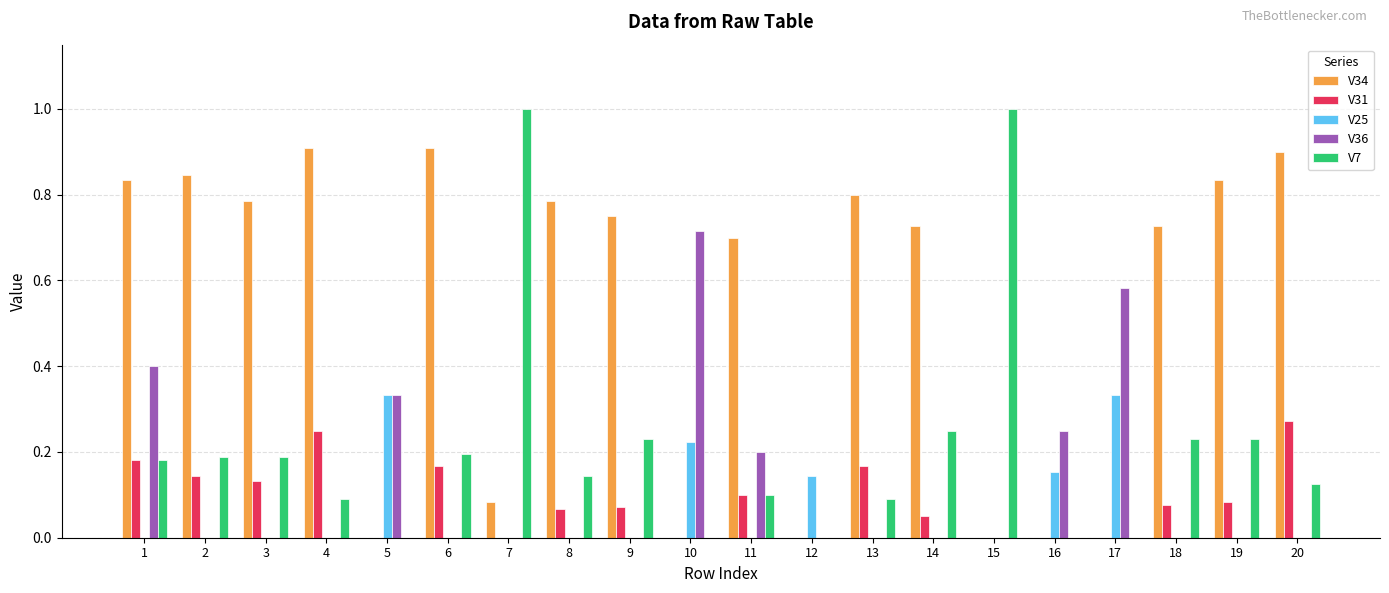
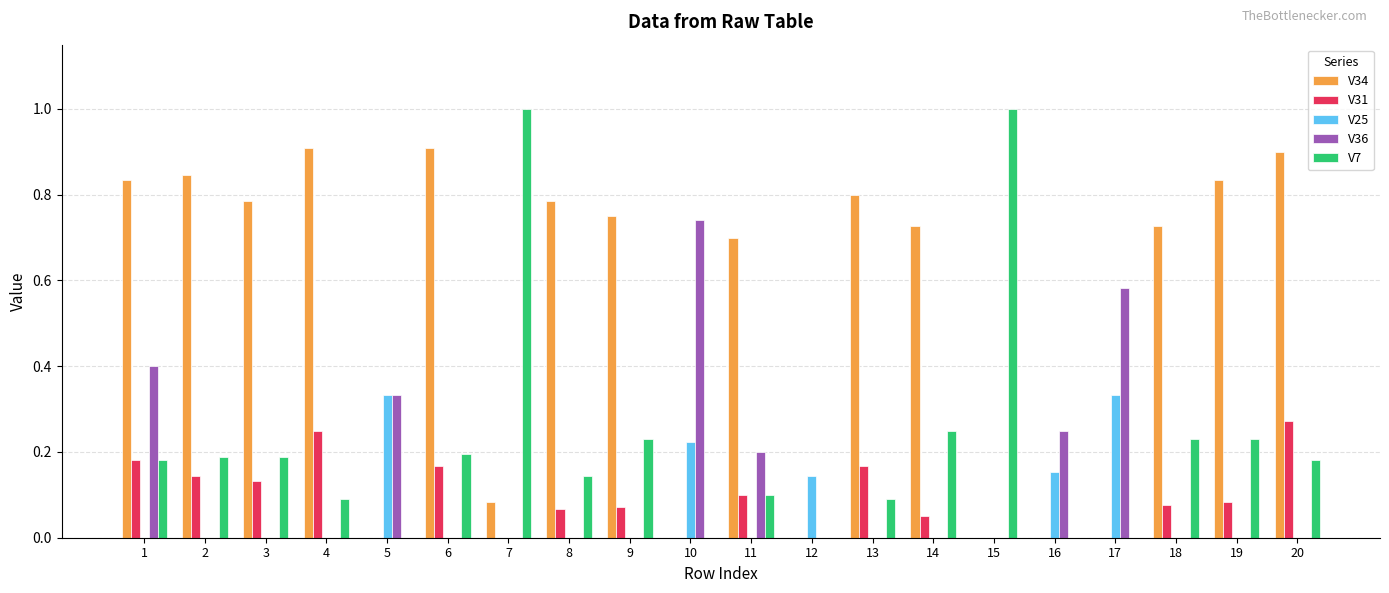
V36, 10: 0.71 -> 0.74
V7, 20: 0.13 -> 0.18
